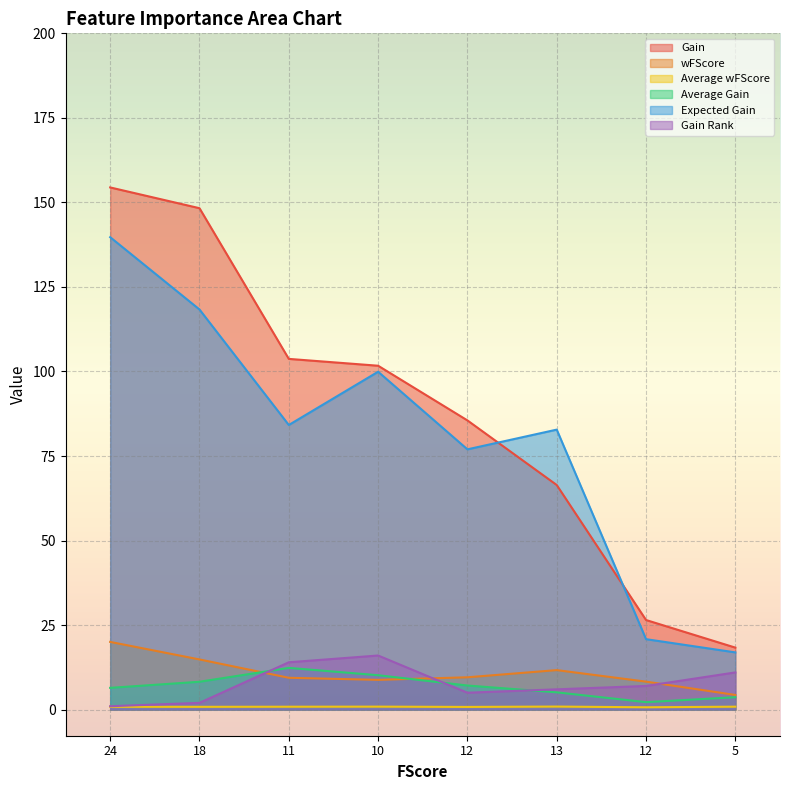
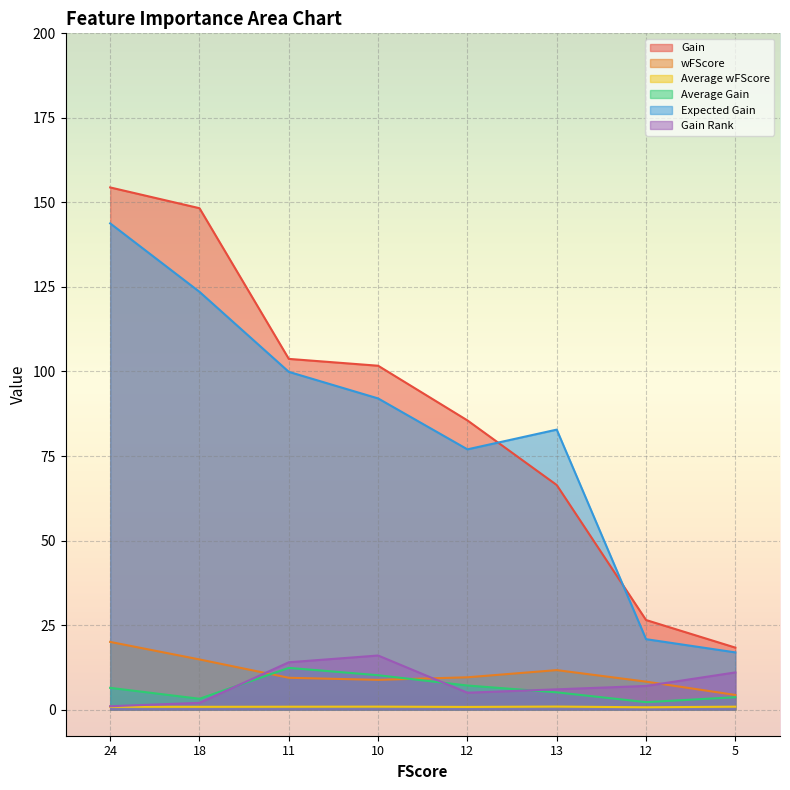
Expected Gain, 24: 140 -> 144
Average Gain, 18: 8 -> 3
Expected Gain, 18: 118 -> 124
Expected Gain, 11: 84 -> 100
Expected Gain, 10: 100 -> 92
